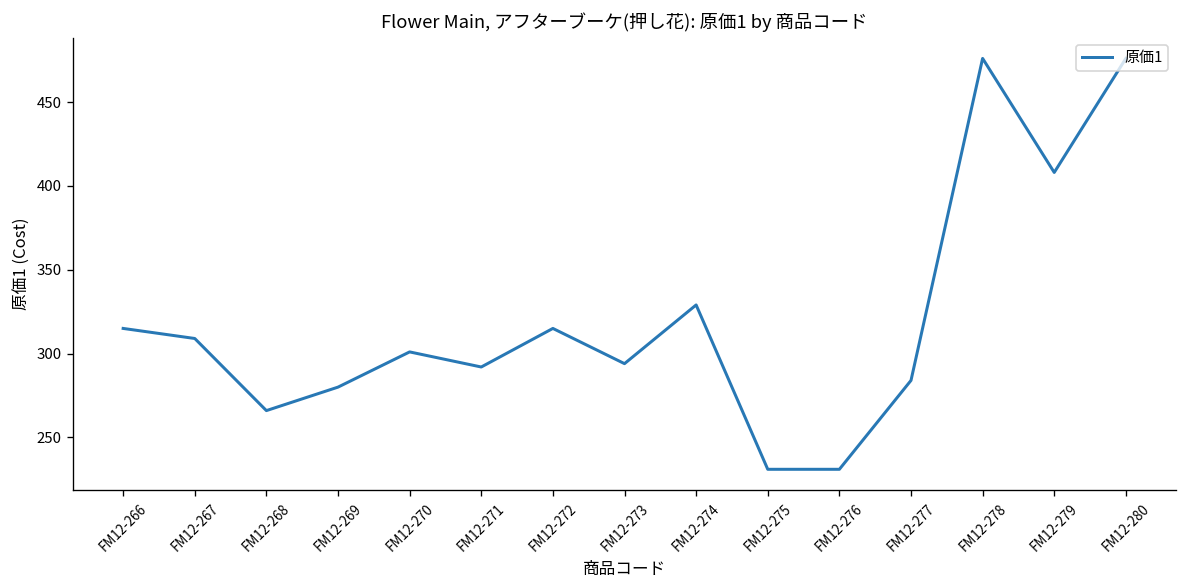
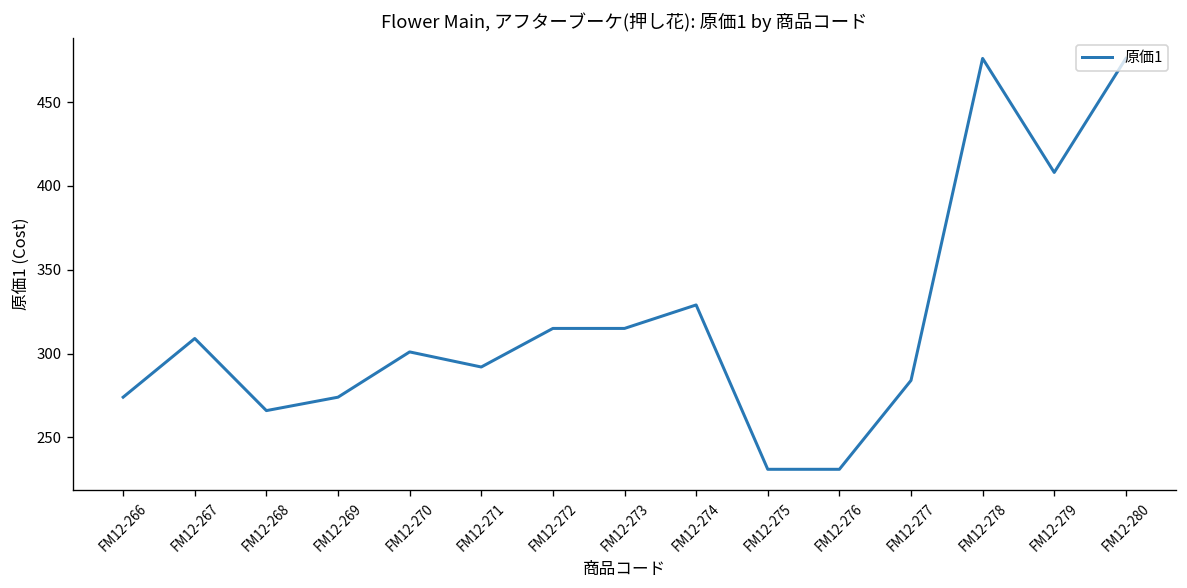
FM12-266: 315 -> 274
FM12-269: 280 -> 274
FM12-273: 294 -> 315
